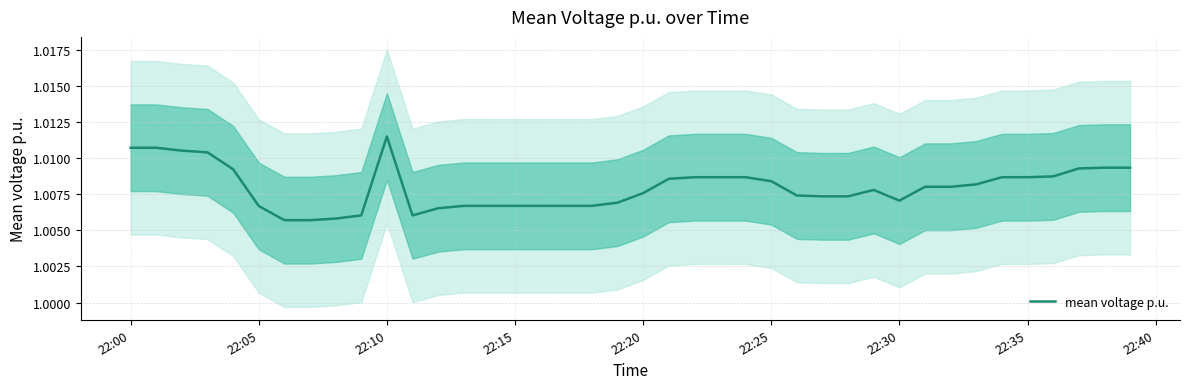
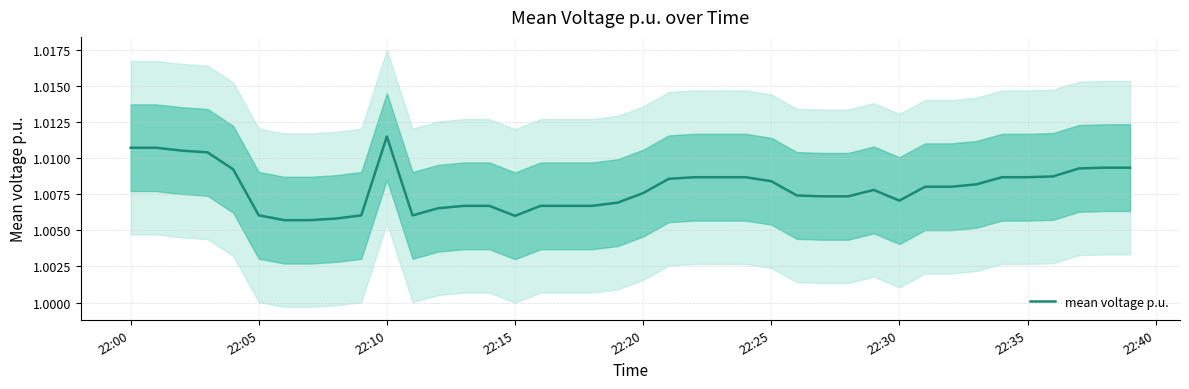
mean voltage p.u., 22:05: 1.0067 -> 1.0060
mean voltage p.u., 22:15: 1.0067 -> 1.0060
